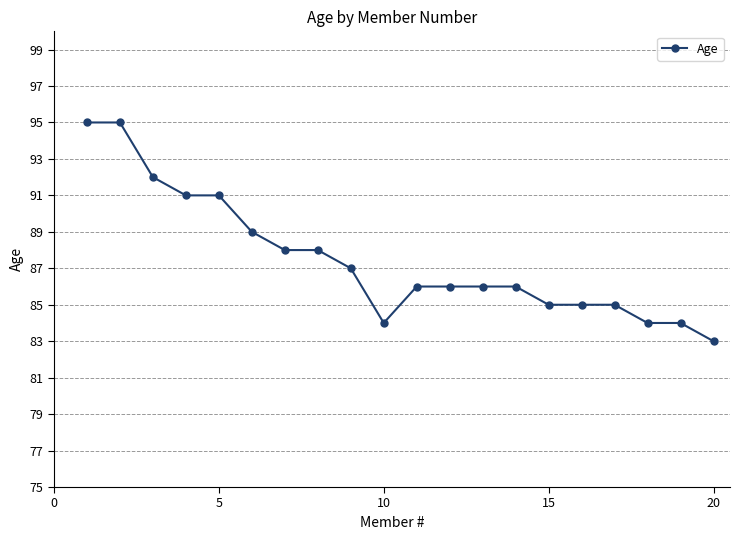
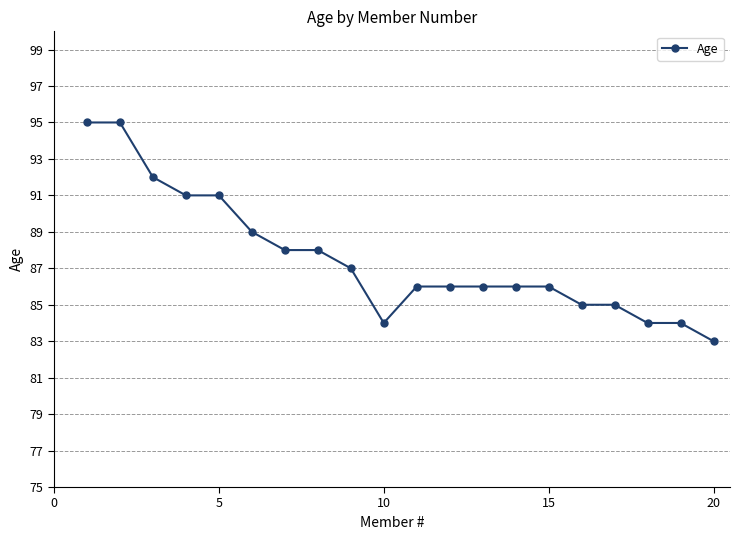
15: 85 -> 86
